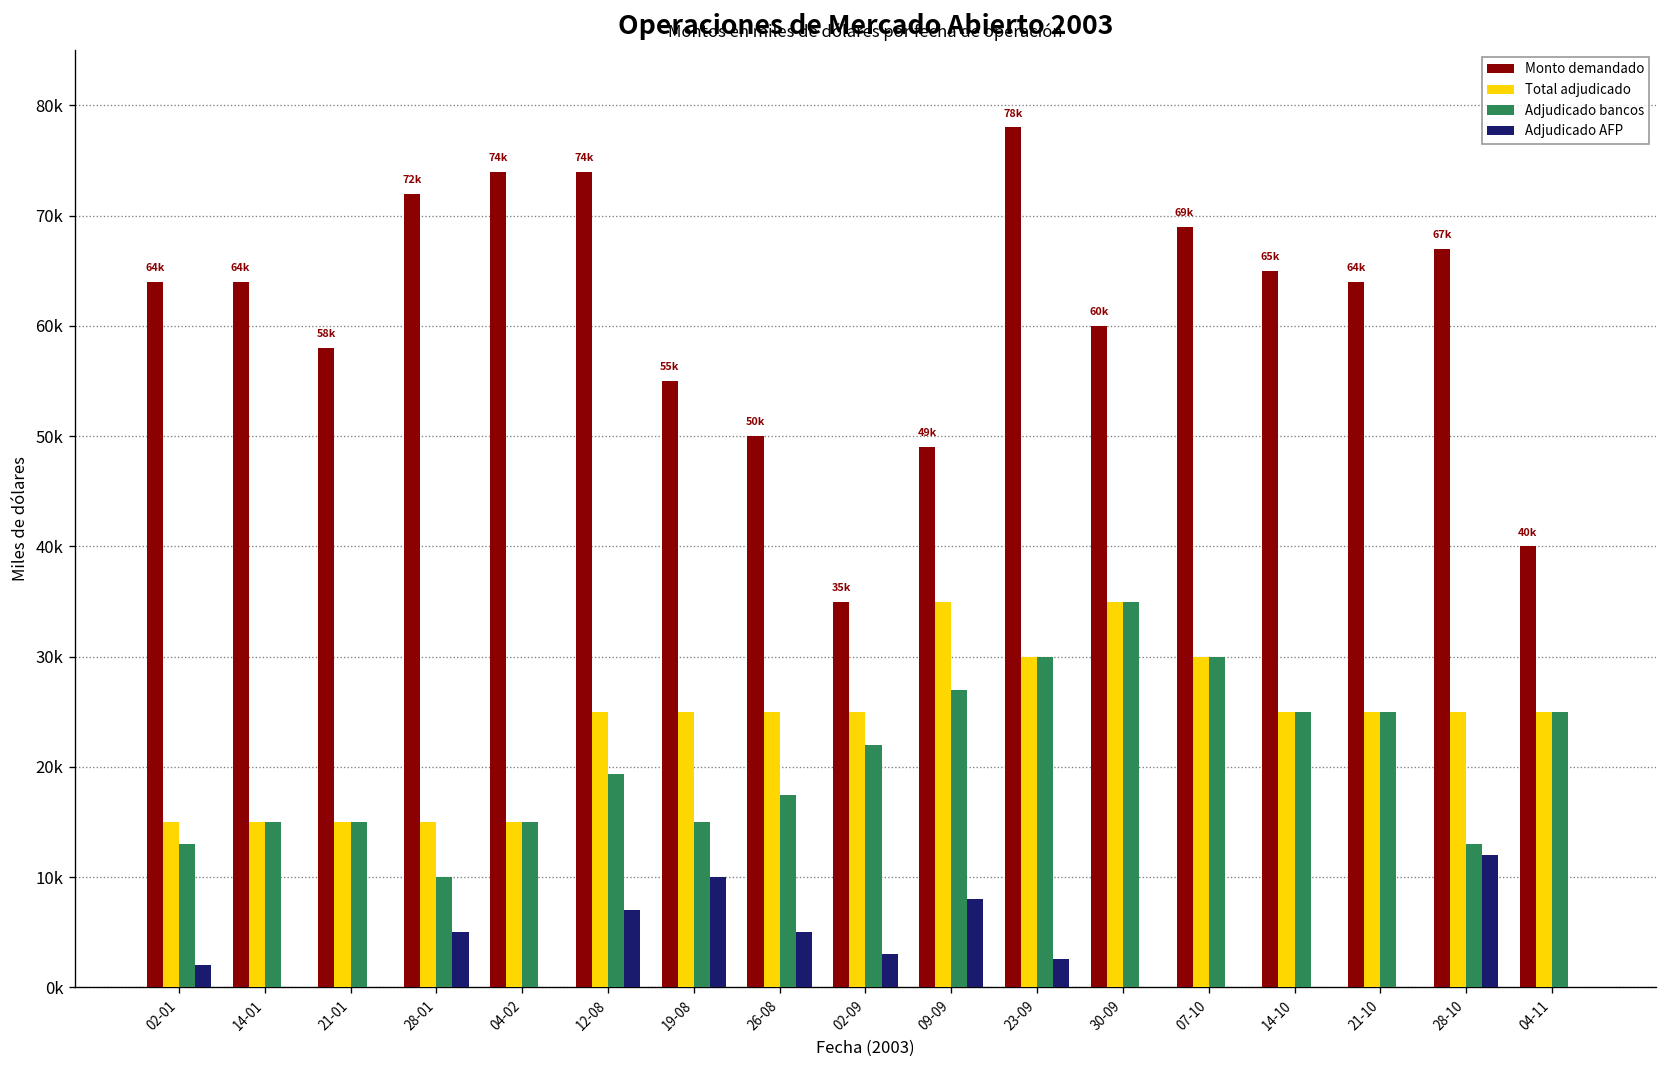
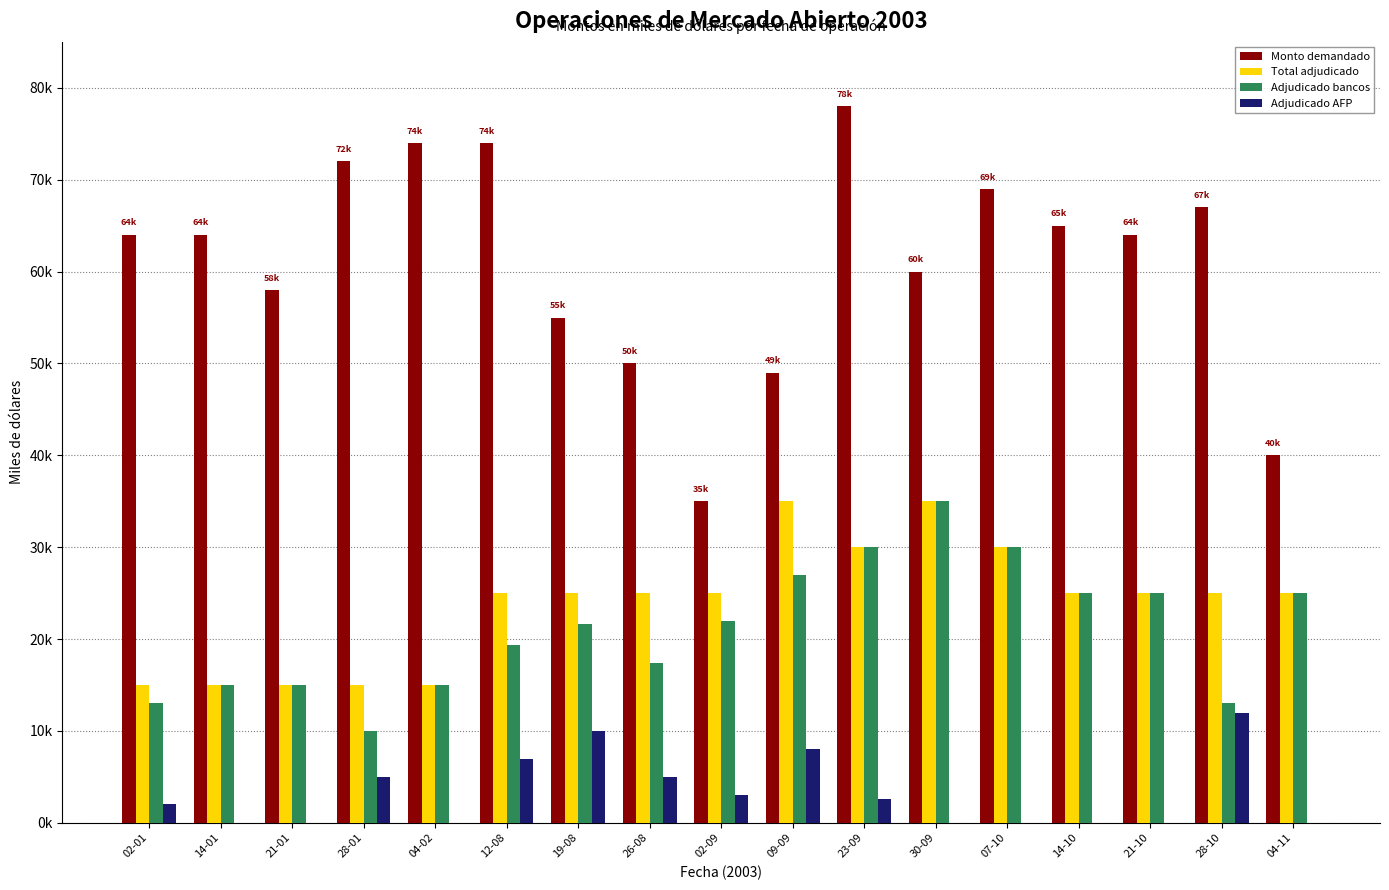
Adjudicado bancos, 19-08: 15000 -> 22000
